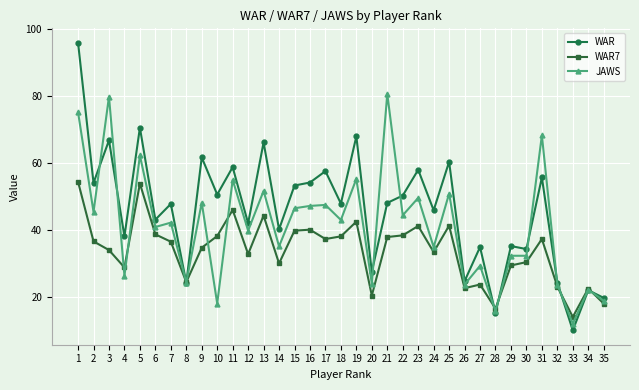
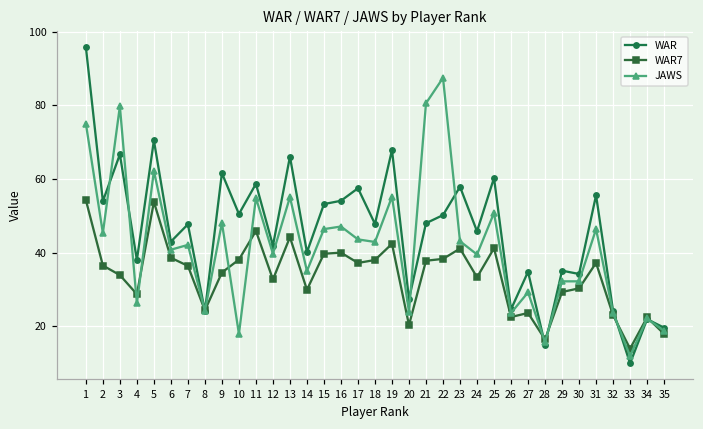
JAWS, 13: 52 -> 55
JAWS, 17: 47 -> 44
JAWS, 22: 44 -> 88
JAWS, 23: 50 -> 43
JAWS, 24: 35 -> 40
JAWS, 31: 68 -> 46
